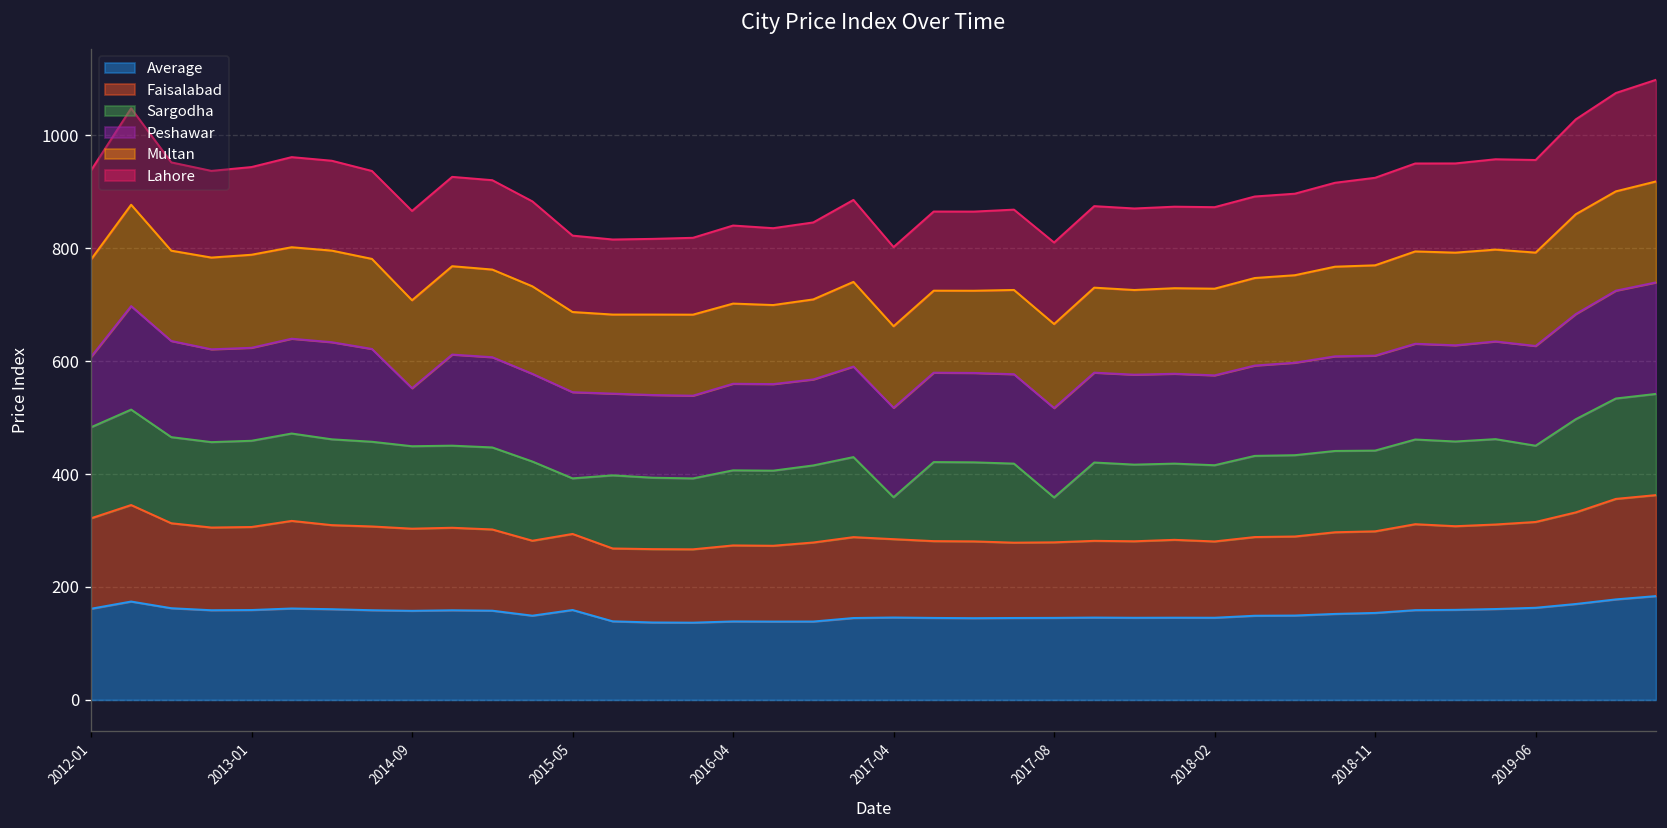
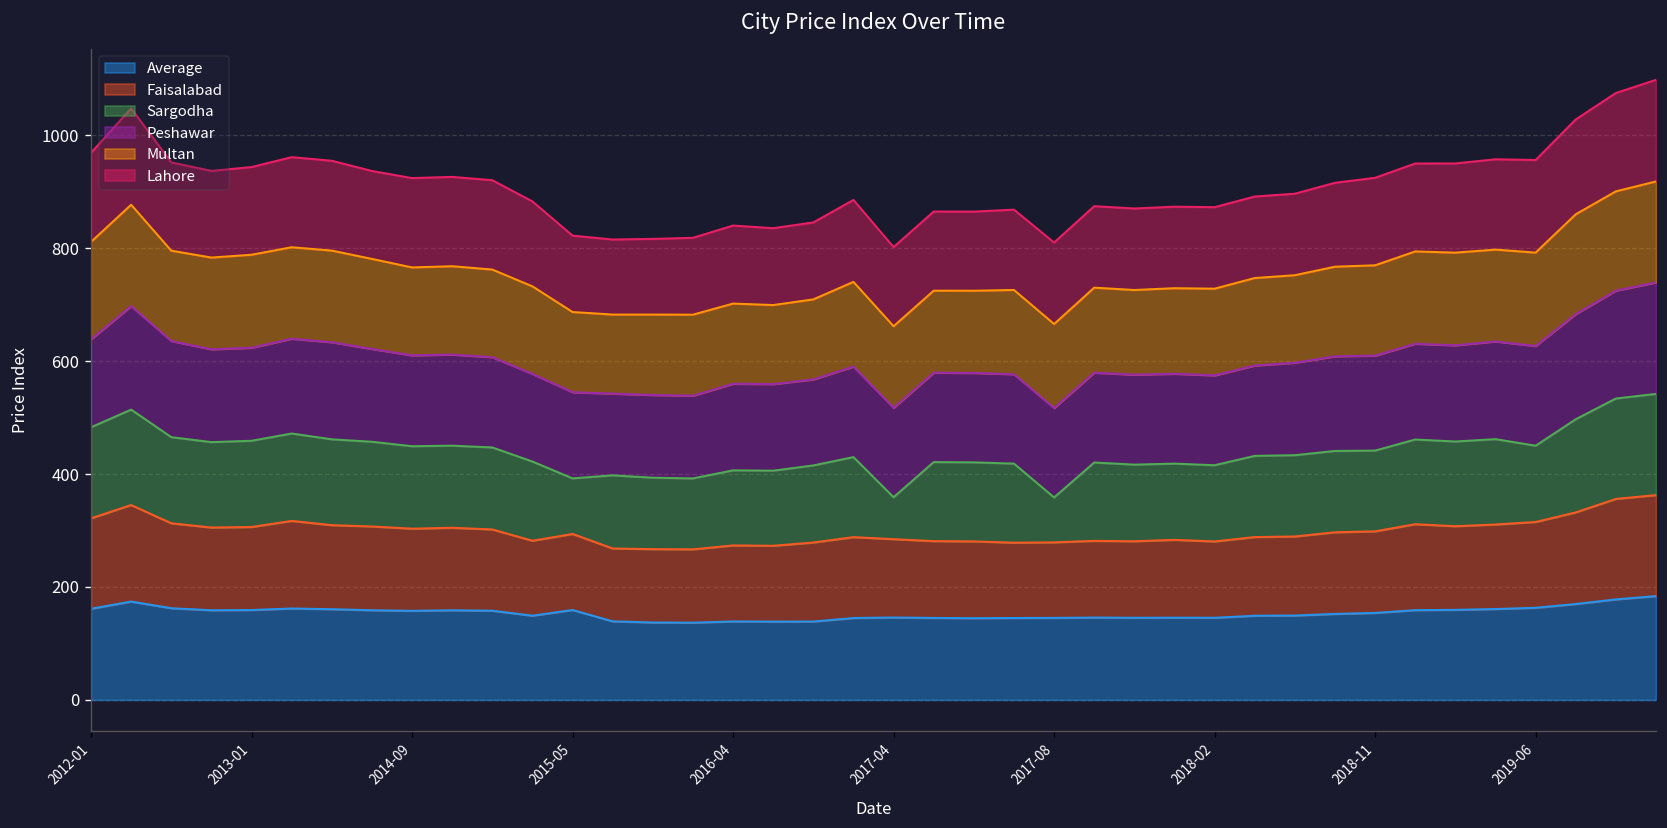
Peshawar, 2012-01: 120 -> 160
Peshawar, 2014-09: 100 -> 160
